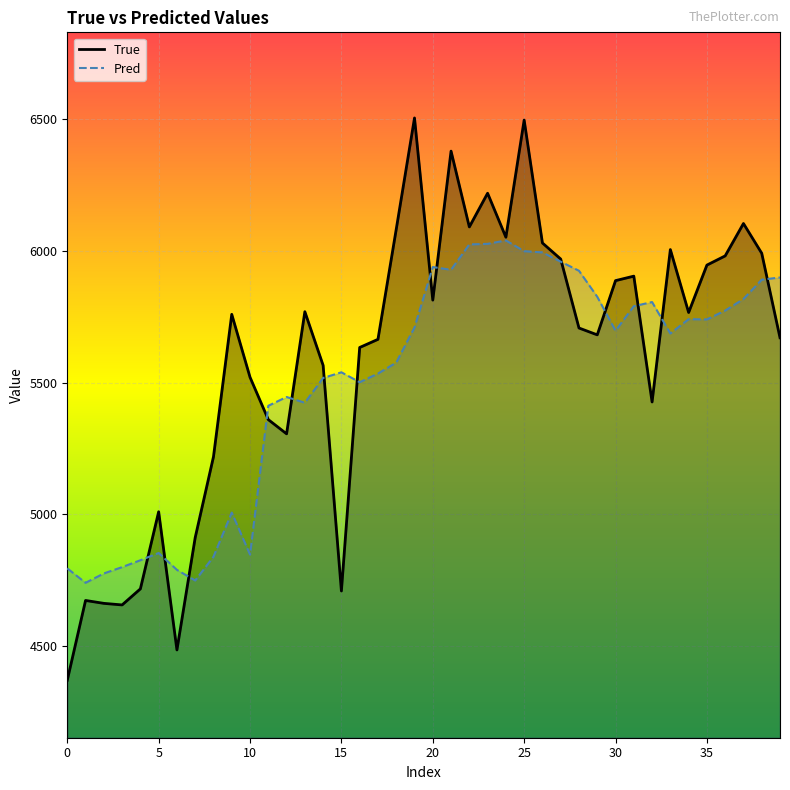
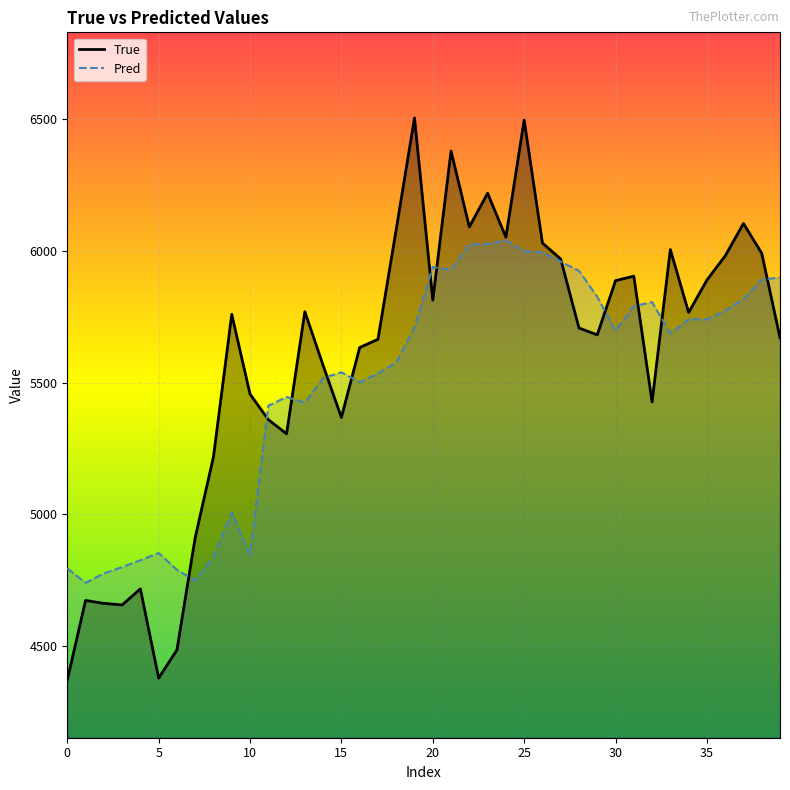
True, 5: 5010 -> 4380
True, 10: 5520 -> 5460
True, 15: 4710 -> 5370
True, 35: 5950 -> 5890
